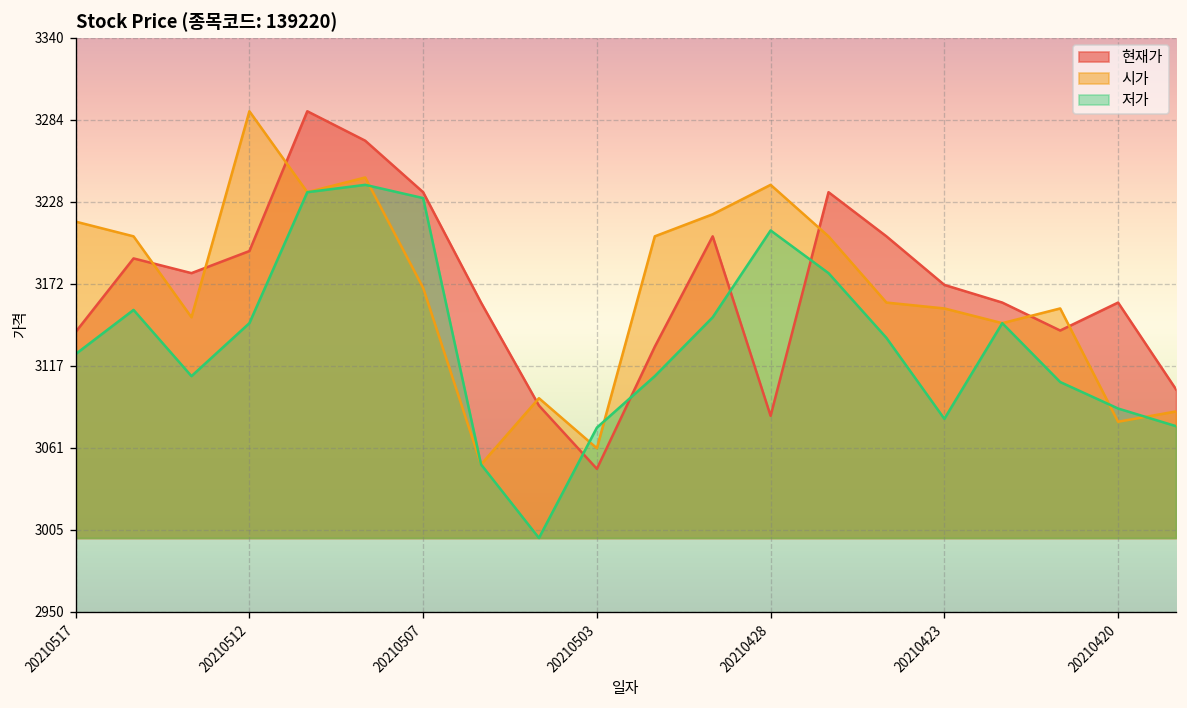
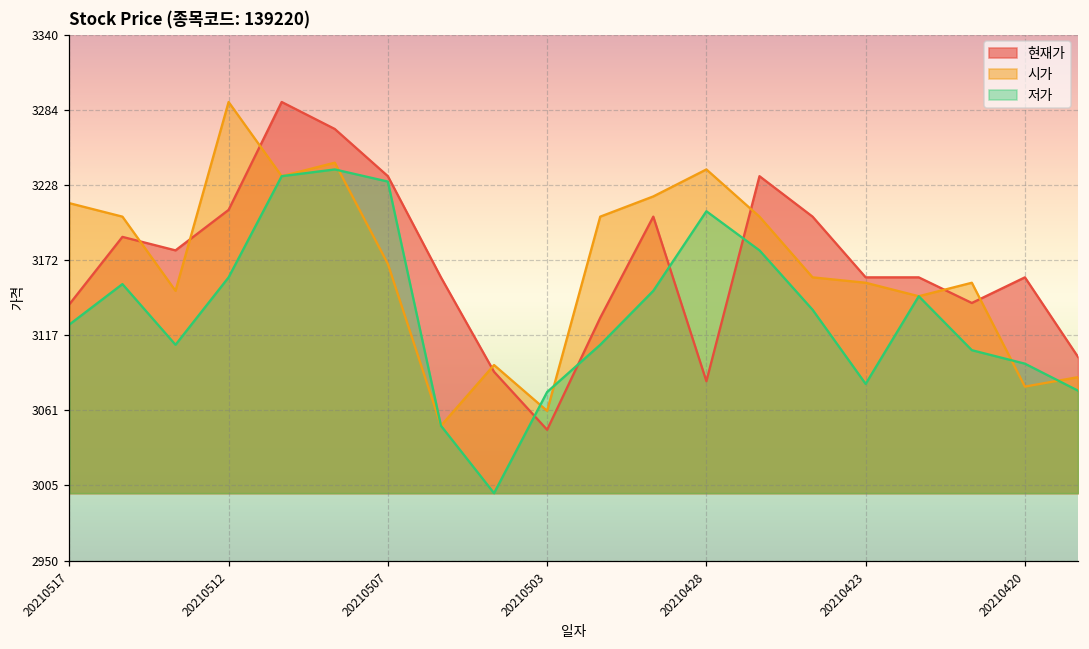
현재가, 20210512: 3195 -> 3210
저가, 20210512: 3146 -> 3160
현재가, 20210423: 3172 -> 3160
저가, 20210420: 3088 -> 3096
